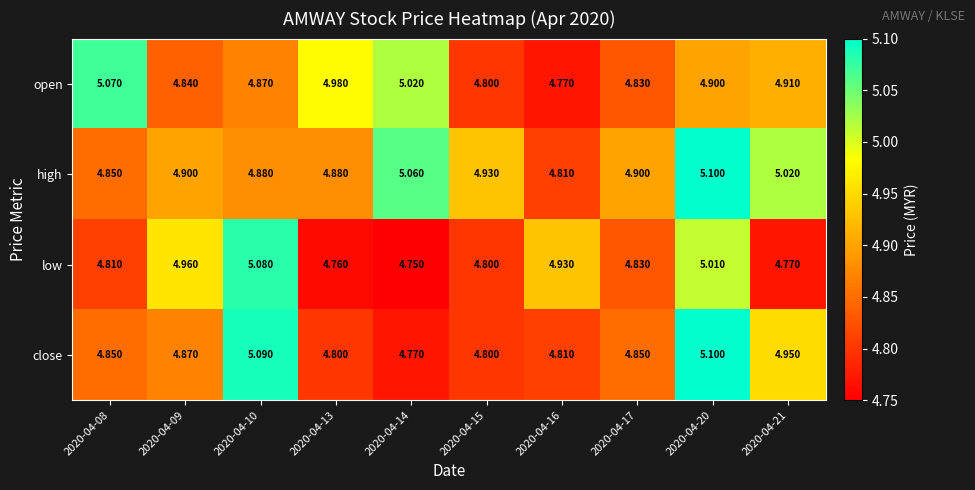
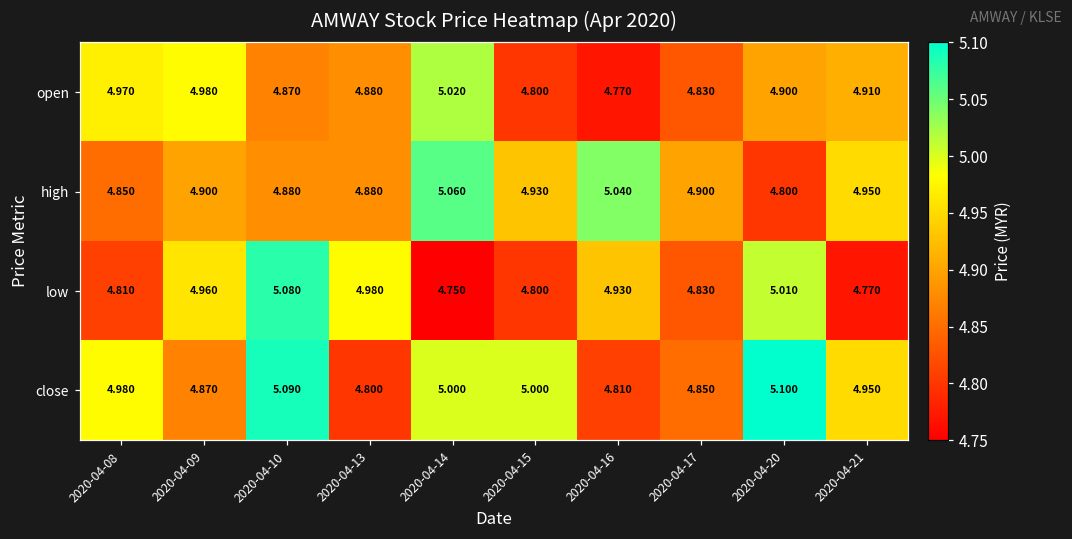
open, 2020-04-08: 5.070 -> 4.970
open, 2020-04-09: 4.840 -> 4.980
open, 2020-04-13: 4.980 -> 4.880
high, 2020-04-16: 4.810 -> 5.040
high, 2020-04-20: 5.100 -> 4.800
high, 2020-04-21: 5.020 -> 4.950
low, 2020-04-13: 4.760 -> 4.980
close, 2020-04-08: 4.850 -> 4.980
close, 2020-04-14: 4.770 -> 5.000
close, 2020-04-15: 4.800 -> 5.000
